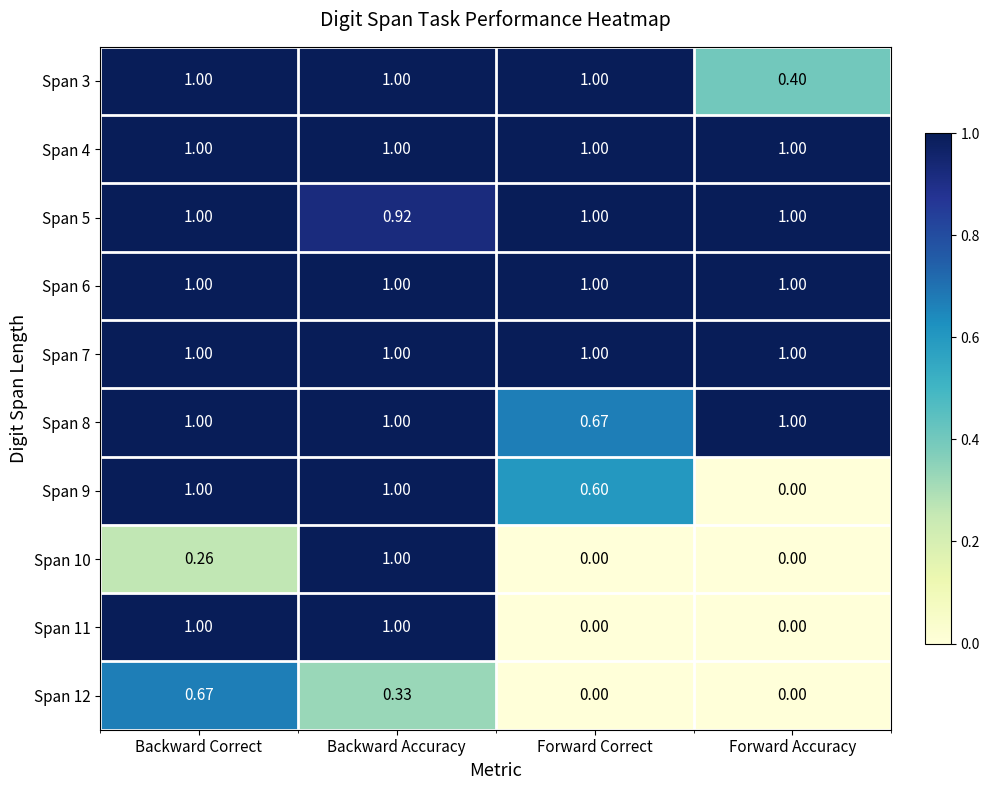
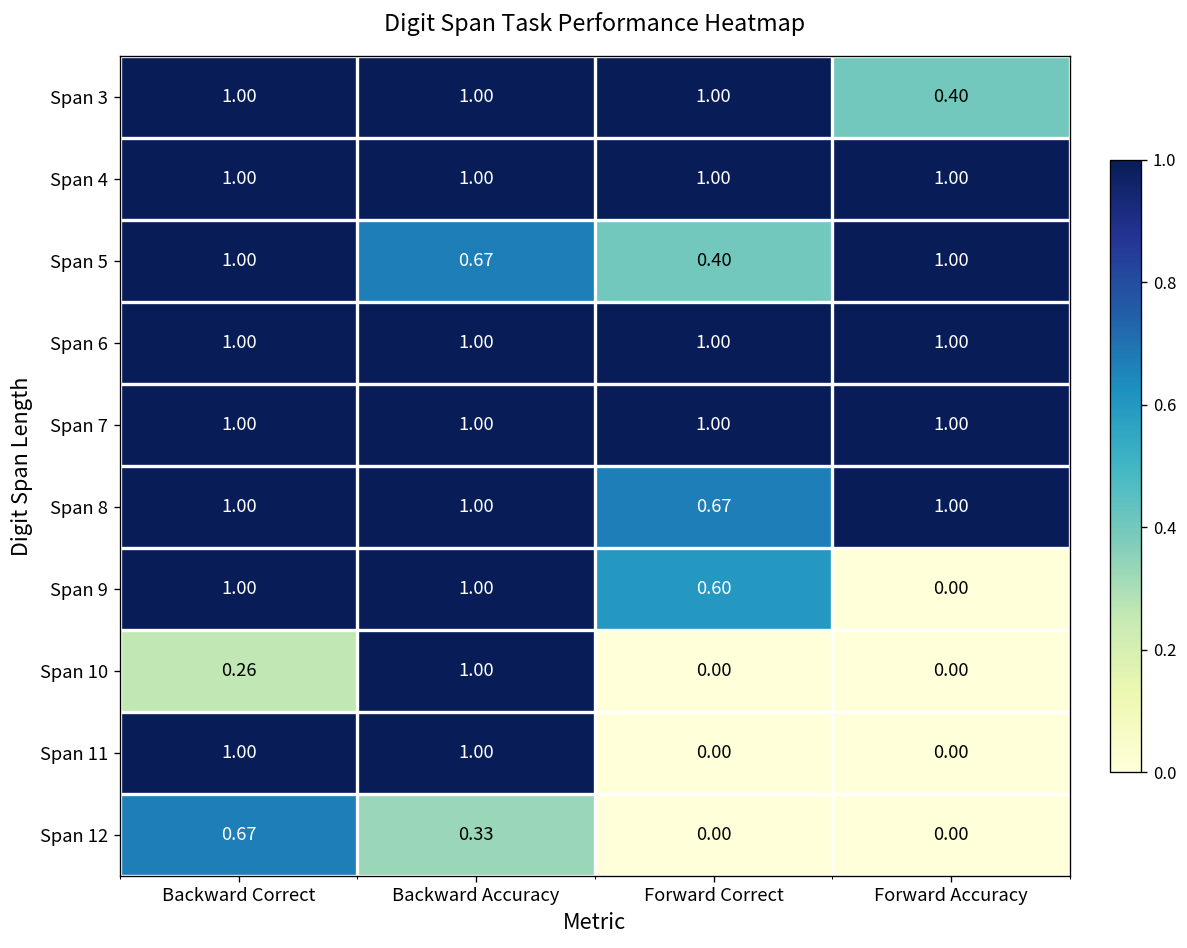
Span 5, Backward Accuracy: 0.92 -> 0.67
Span 5, Forward Correct: 1.00 -> 0.40
